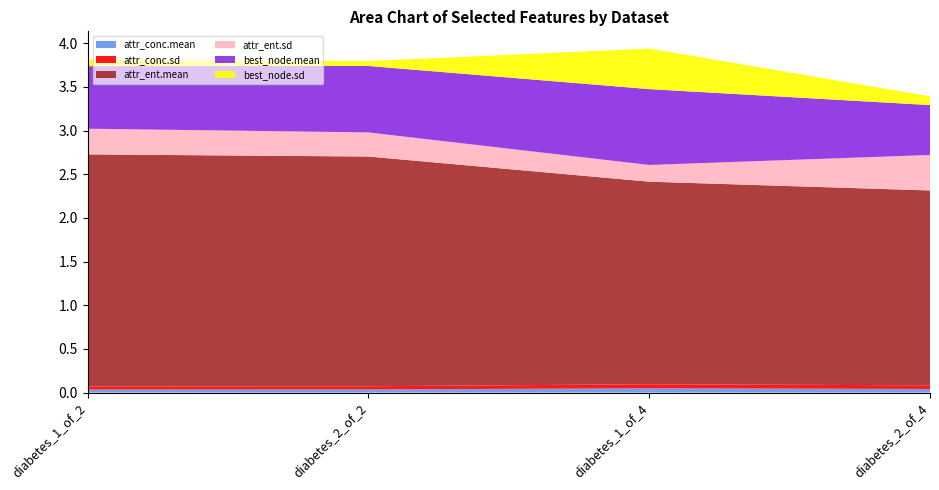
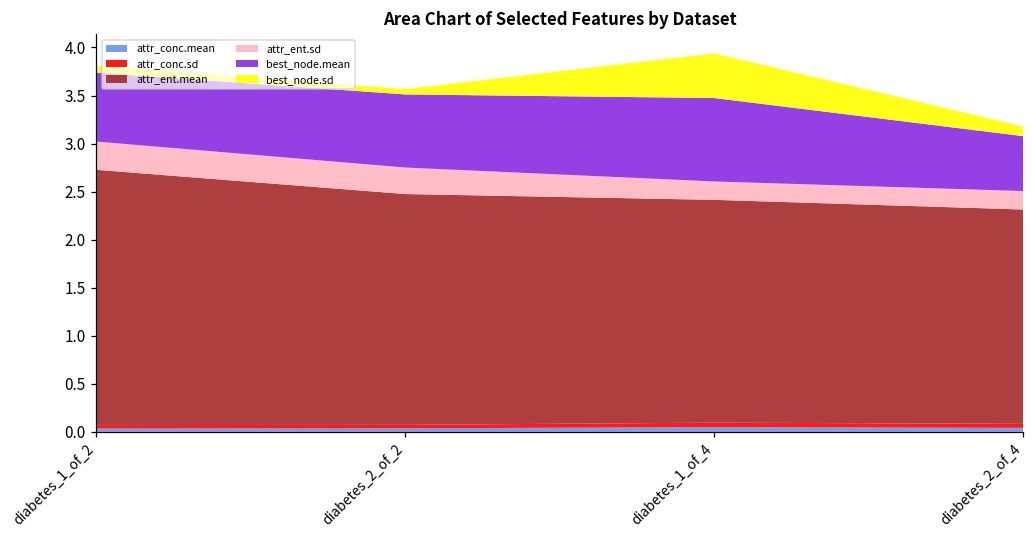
attr_ent.mean, diabetes_2_of_2: 2.6 -> 2.4
attr_ent.sd, diabetes_2_of_4: 0.4 -> 0.2
